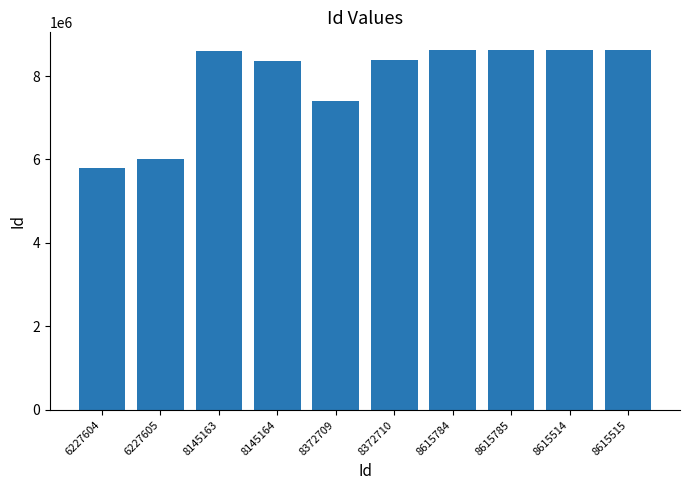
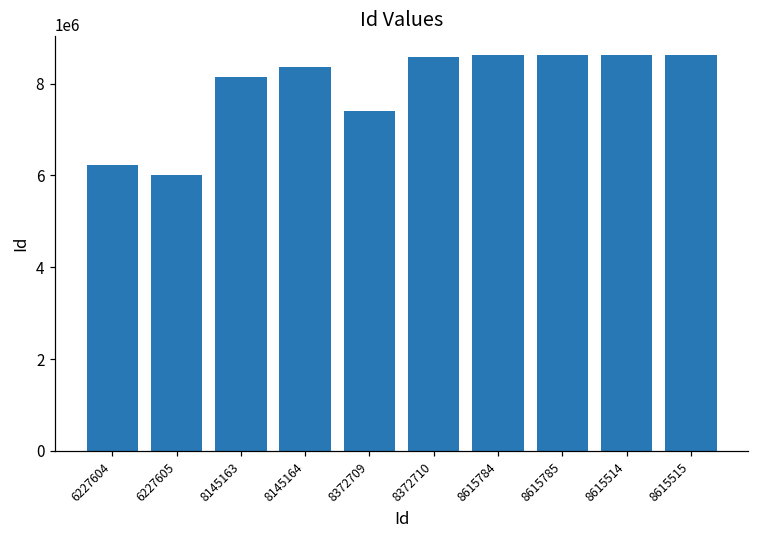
6227604: 5800000 -> 6200000
8145163: 8600000 -> 8100000
8372710: 8400000 -> 8600000
